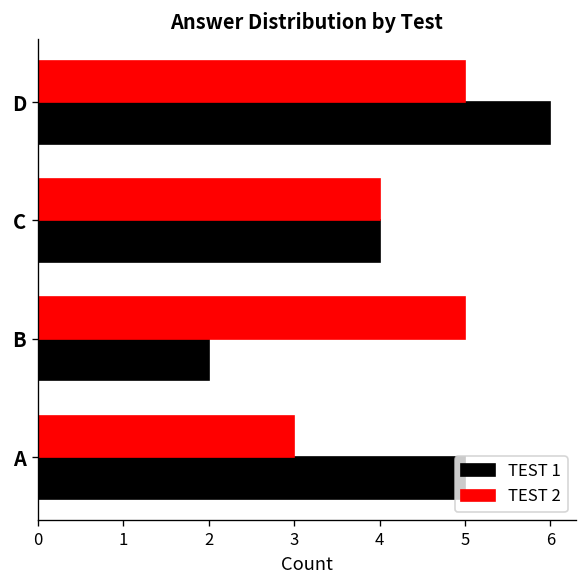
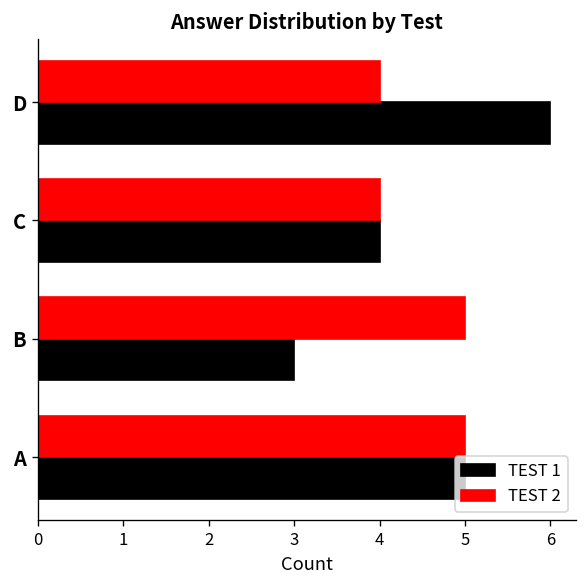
TEST 2, D: 5 -> 4
TEST 1, B: 2 -> 3
TEST 2, A: 3 -> 5
